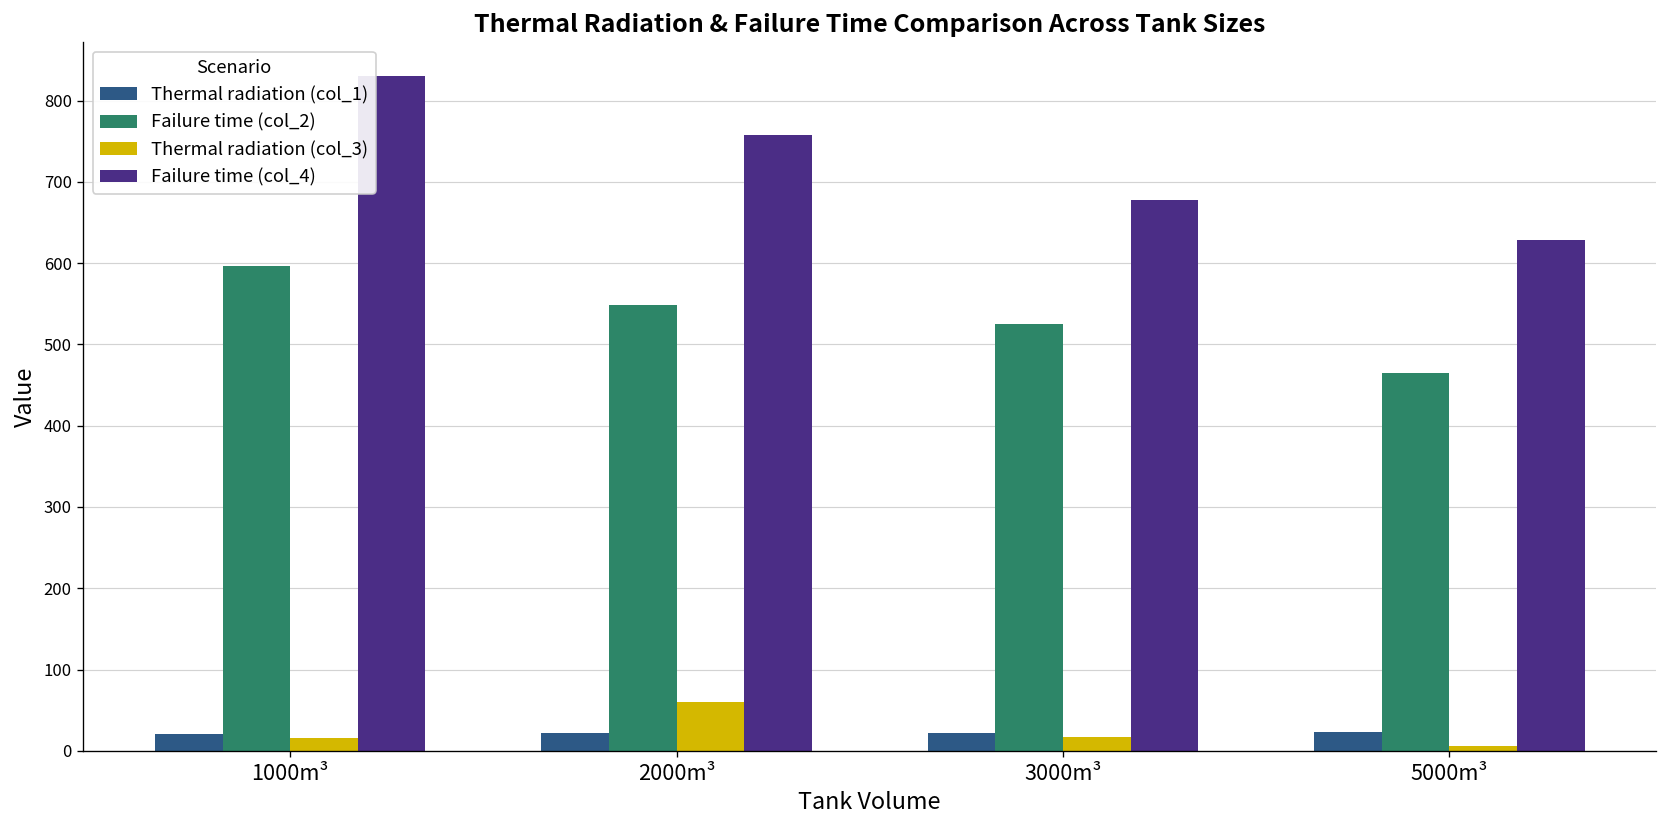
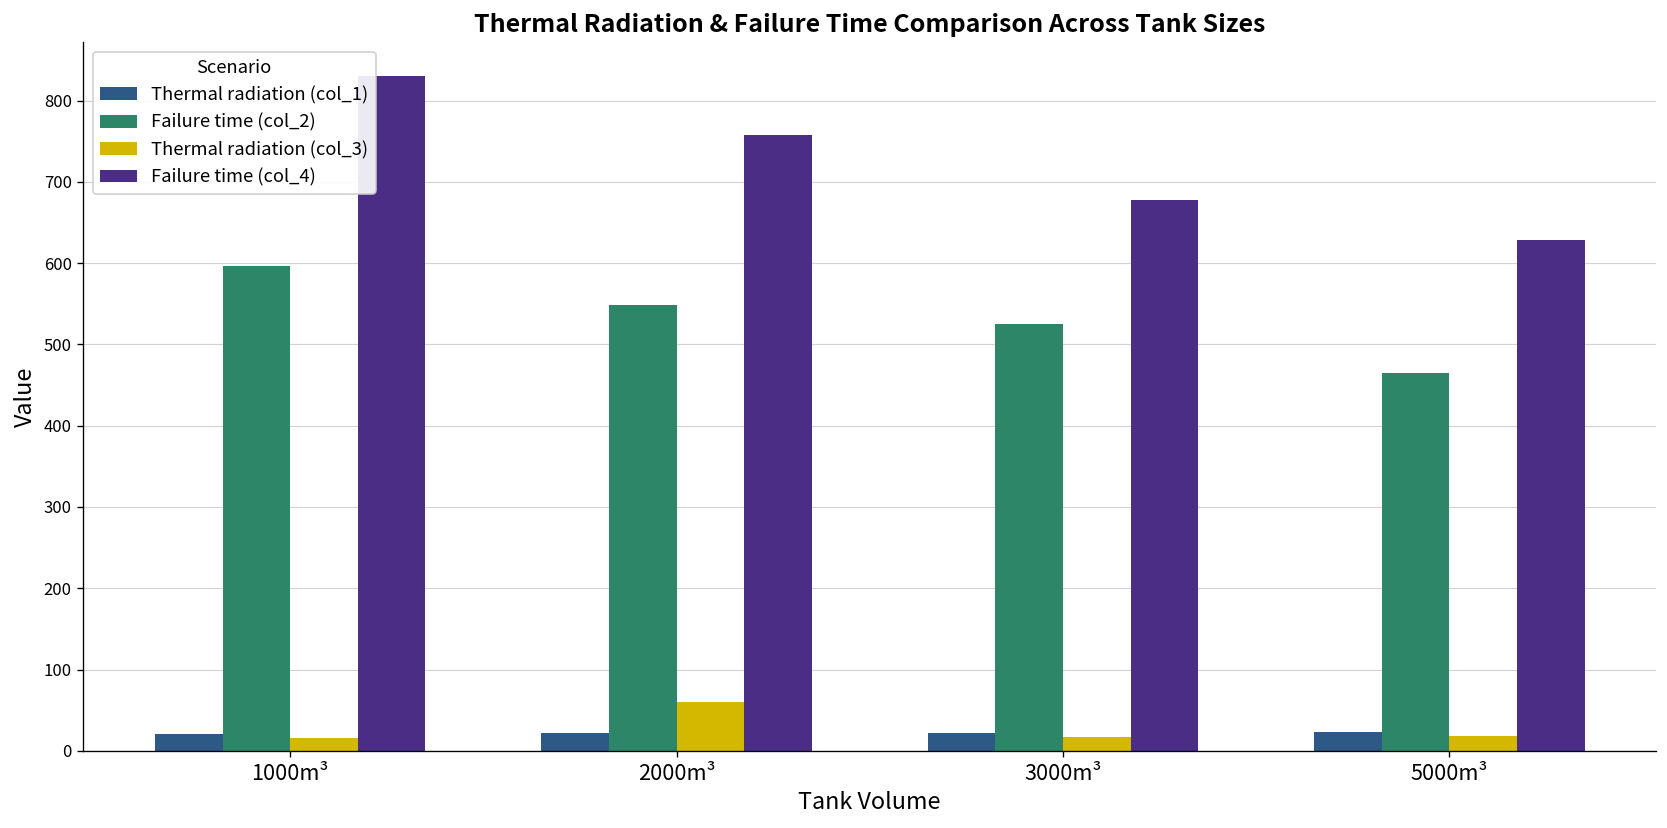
Thermal radiation (col_3), 5000m³: 10 -> 20
